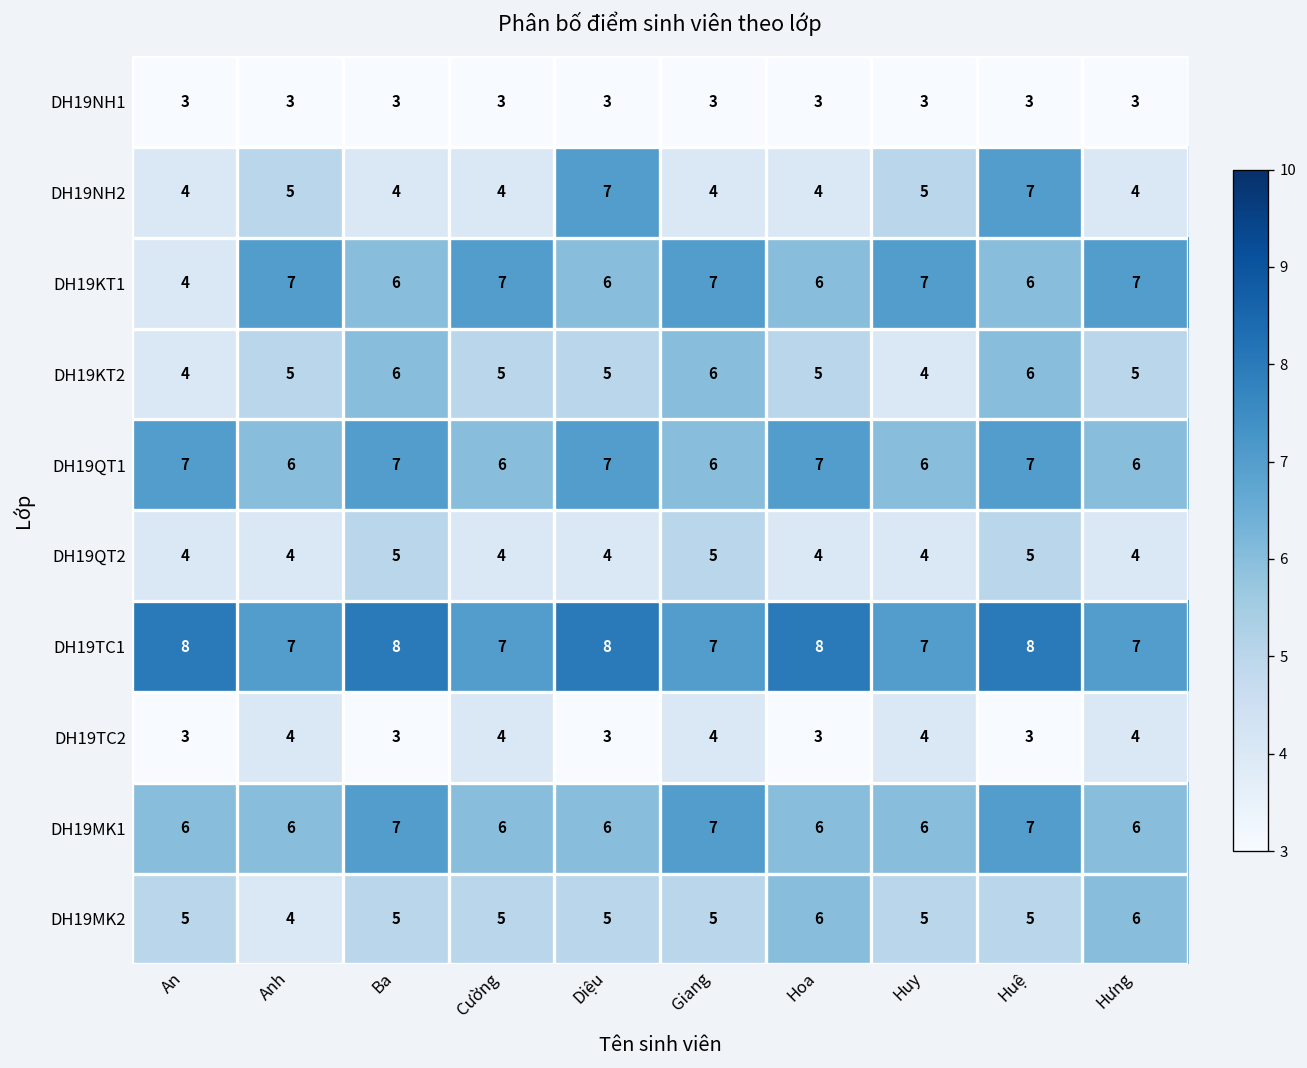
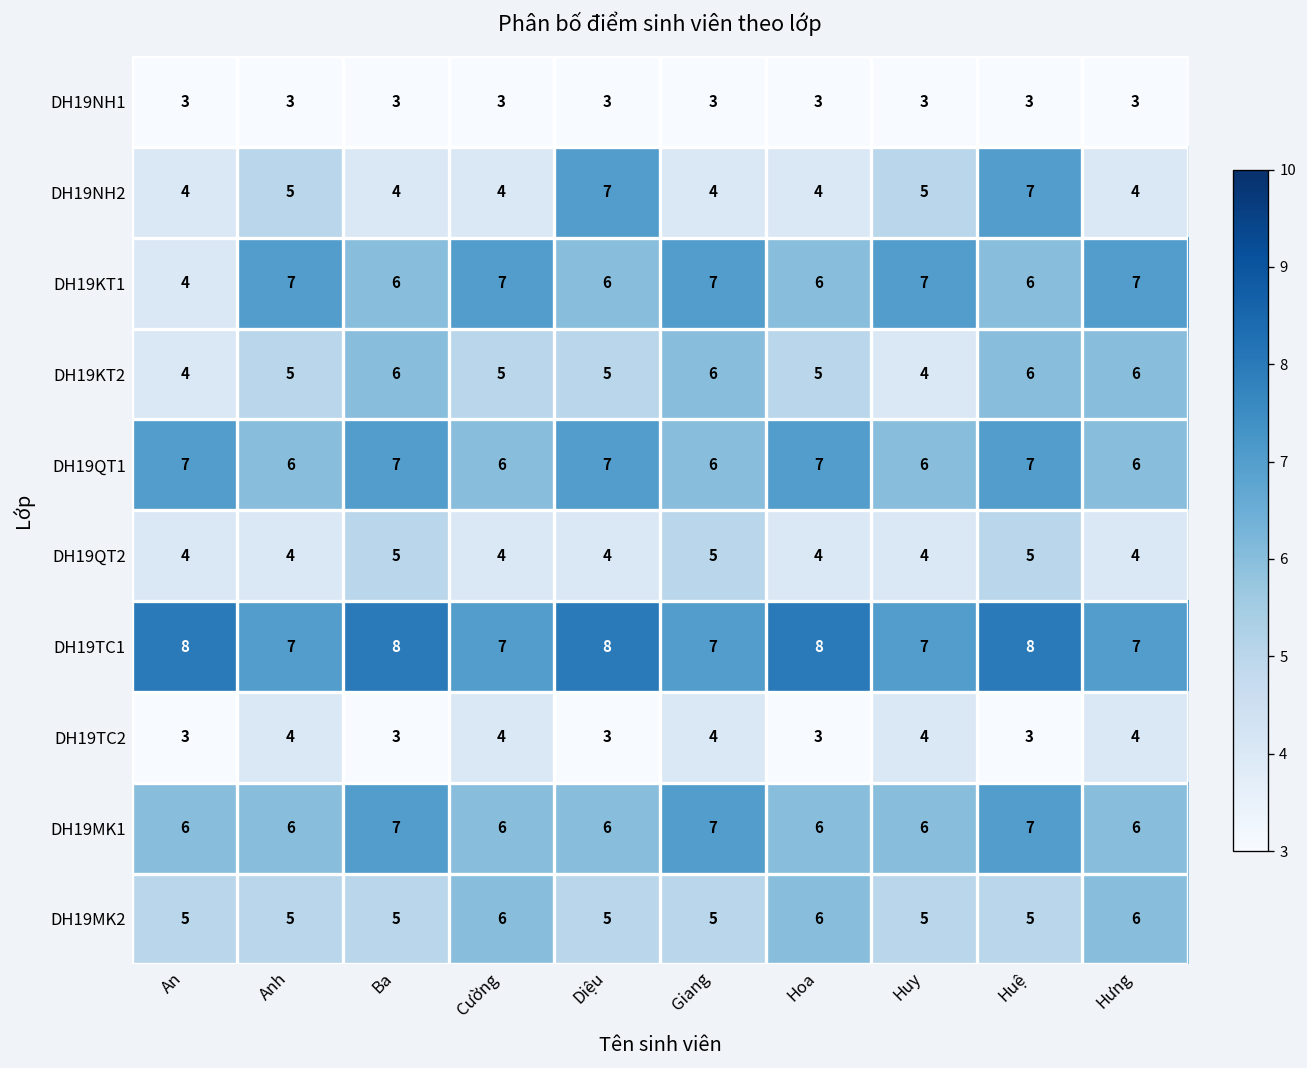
DH19KT2, Hưng: 5 -> 6
DH19MK2, Anh: 4 -> 5
DH19MK2, Cường: 5 -> 6
